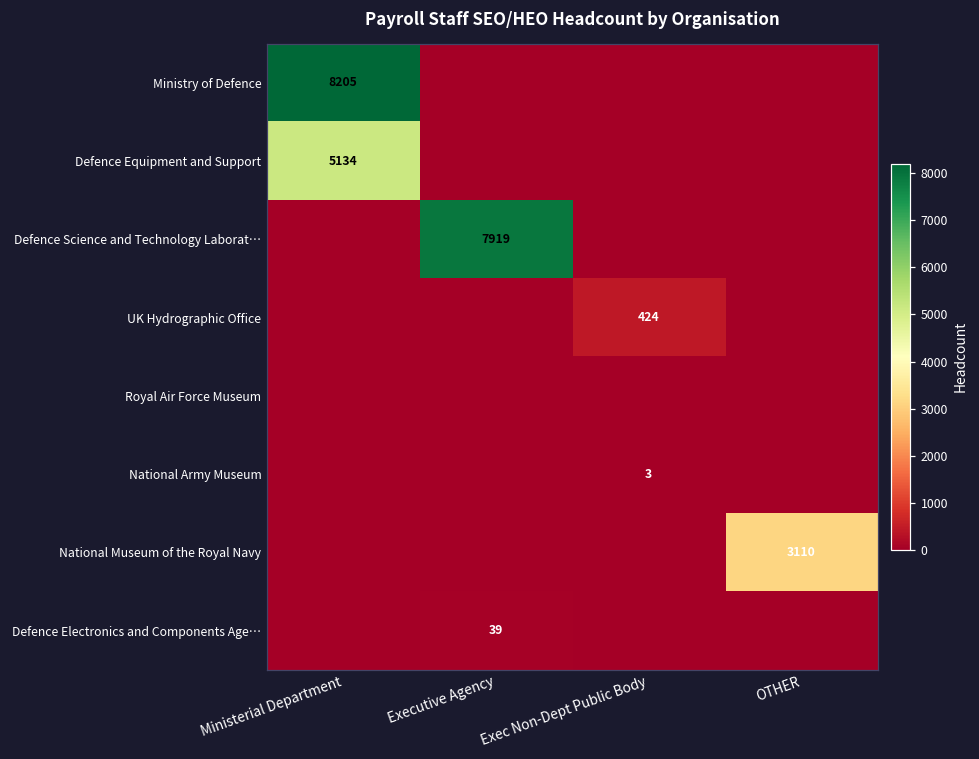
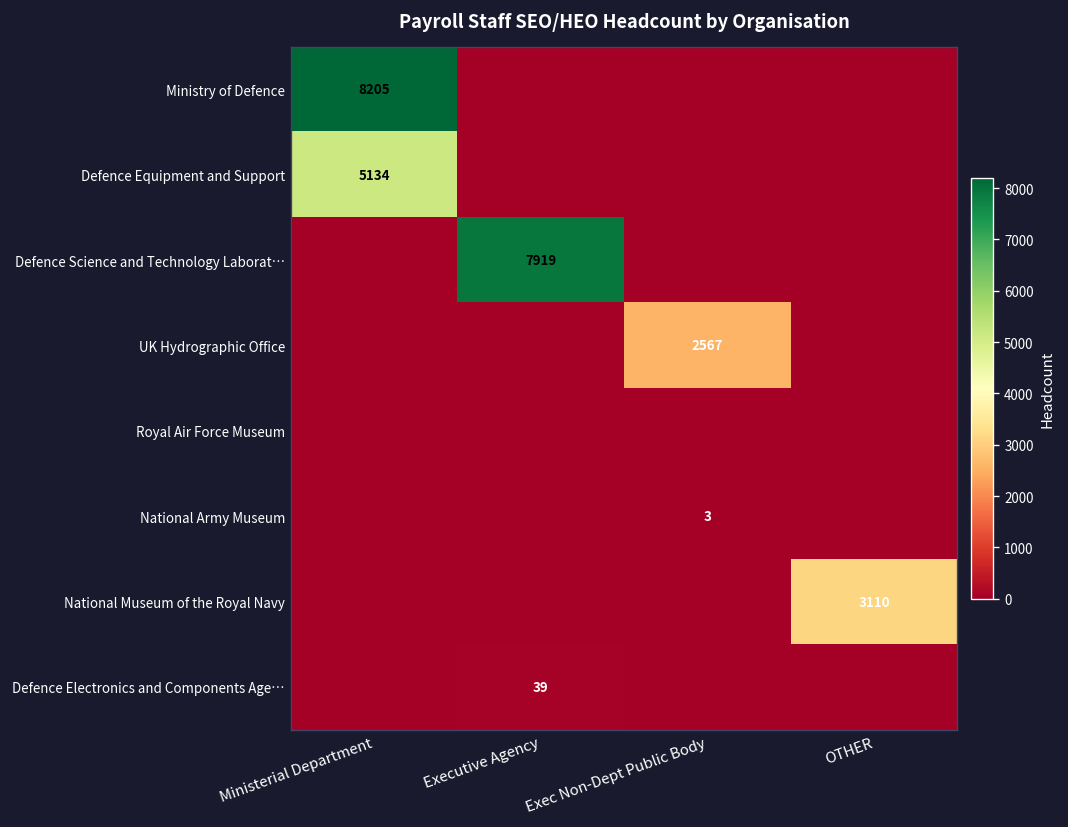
UK Hydrographic Office, Exec Non-Dept Public Body: 424 -> 2567
